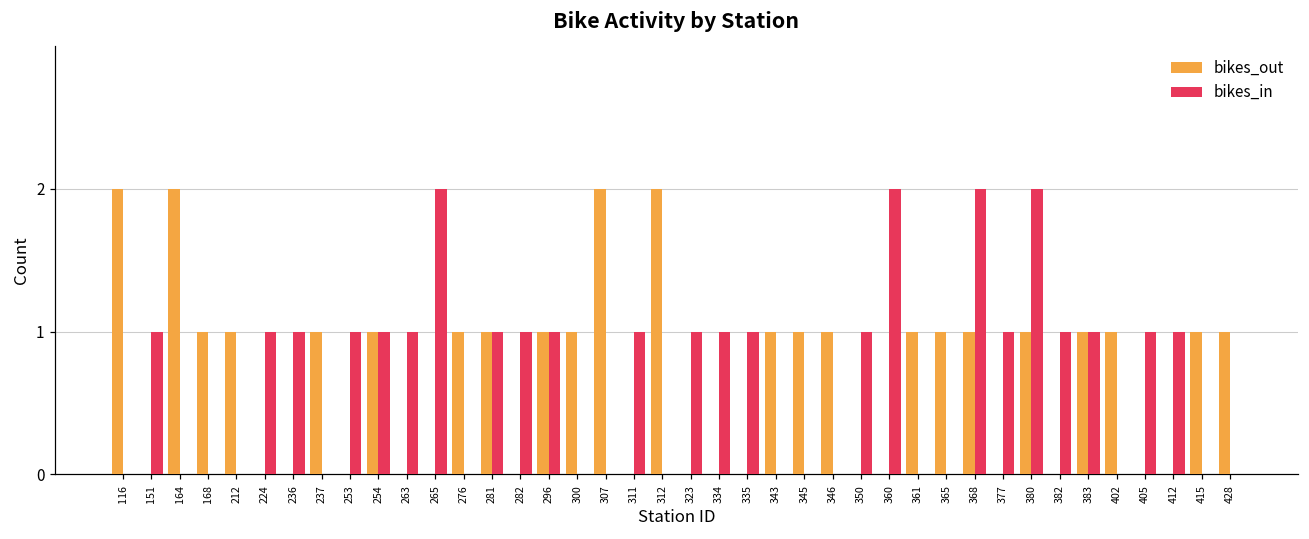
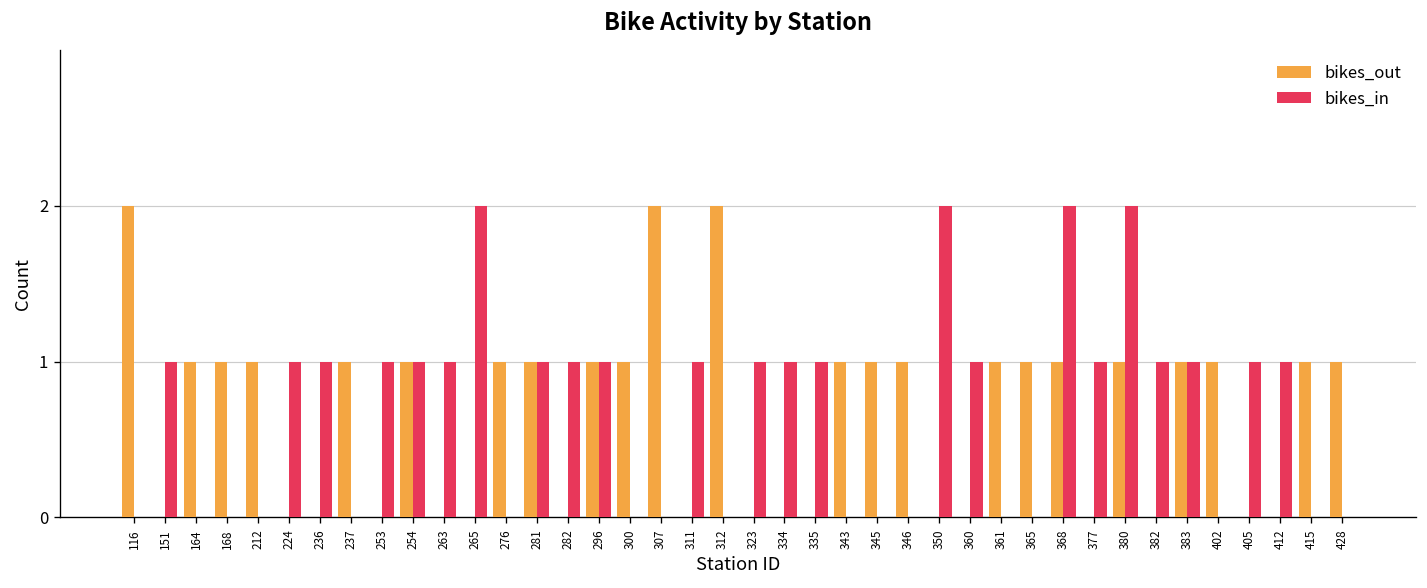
bikes_out, 164: 2 -> 1
bikes_in, 350: 1 -> 2
bikes_in, 360: 2 -> 1
